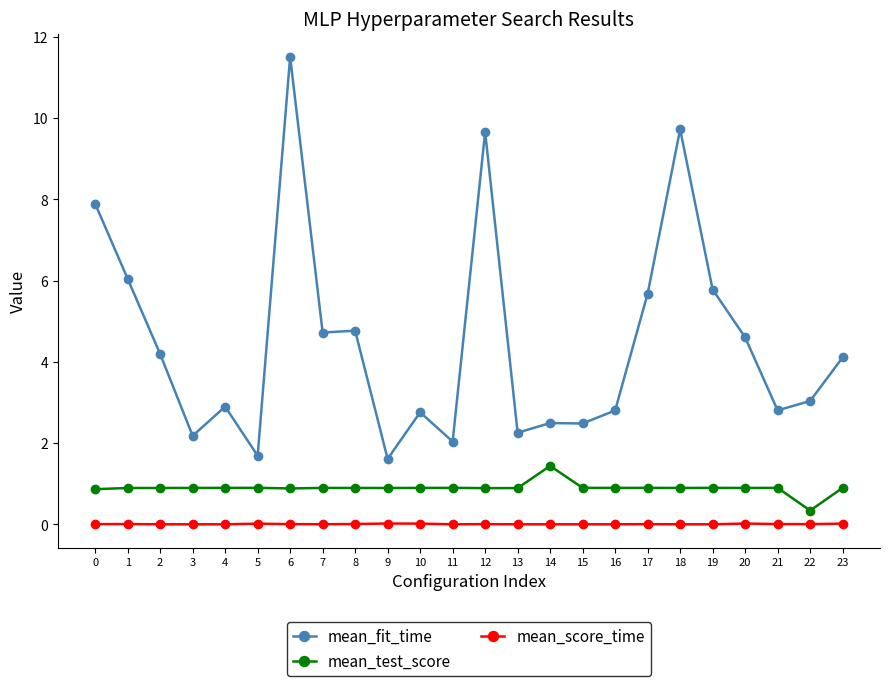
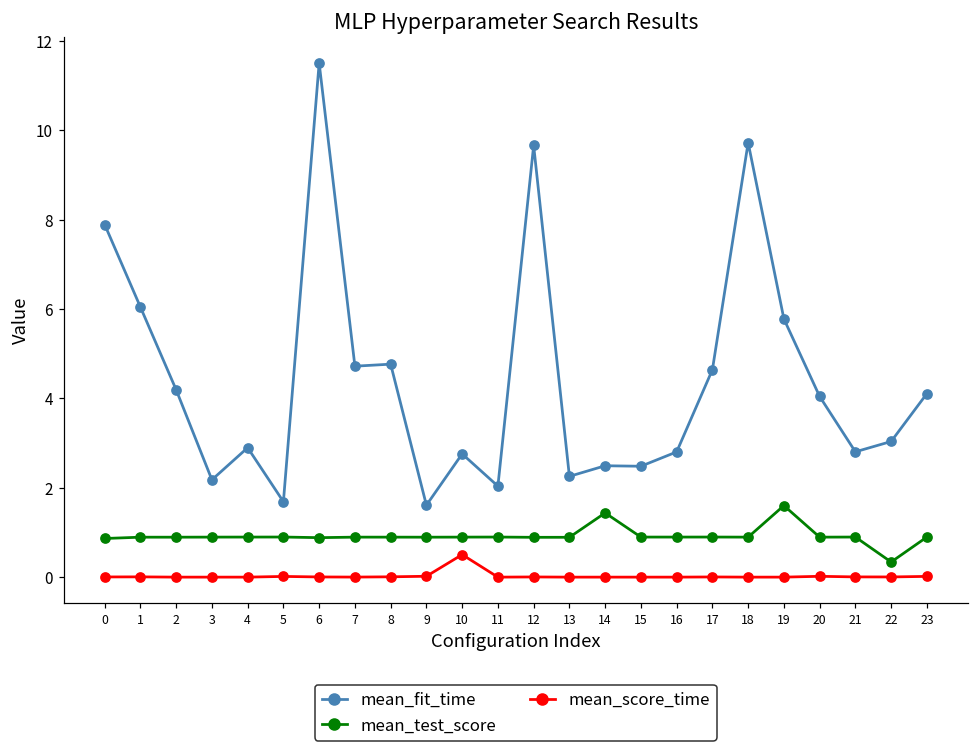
mean_score_time, 10: 0.0 -> 0.5
mean_fit_time, 17: 5.7 -> 4.6
mean_test_score, 19: 0.9 -> 1.6
mean_fit_time, 20: 4.6 -> 4.0
